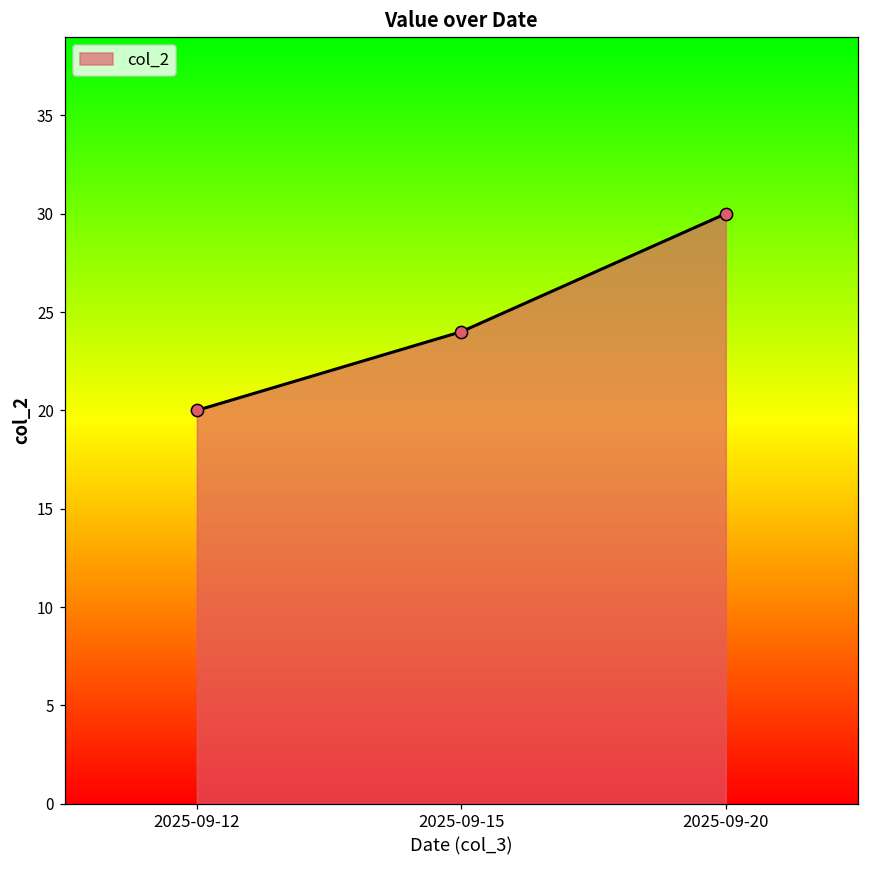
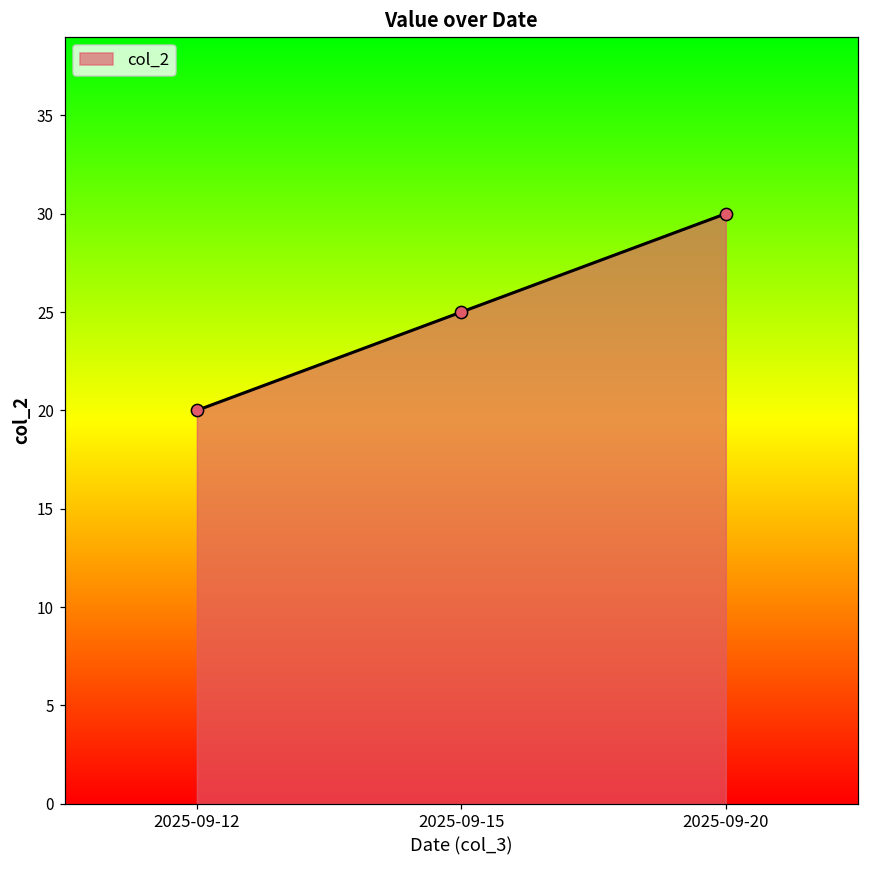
2025-09-15: 24 -> 25
